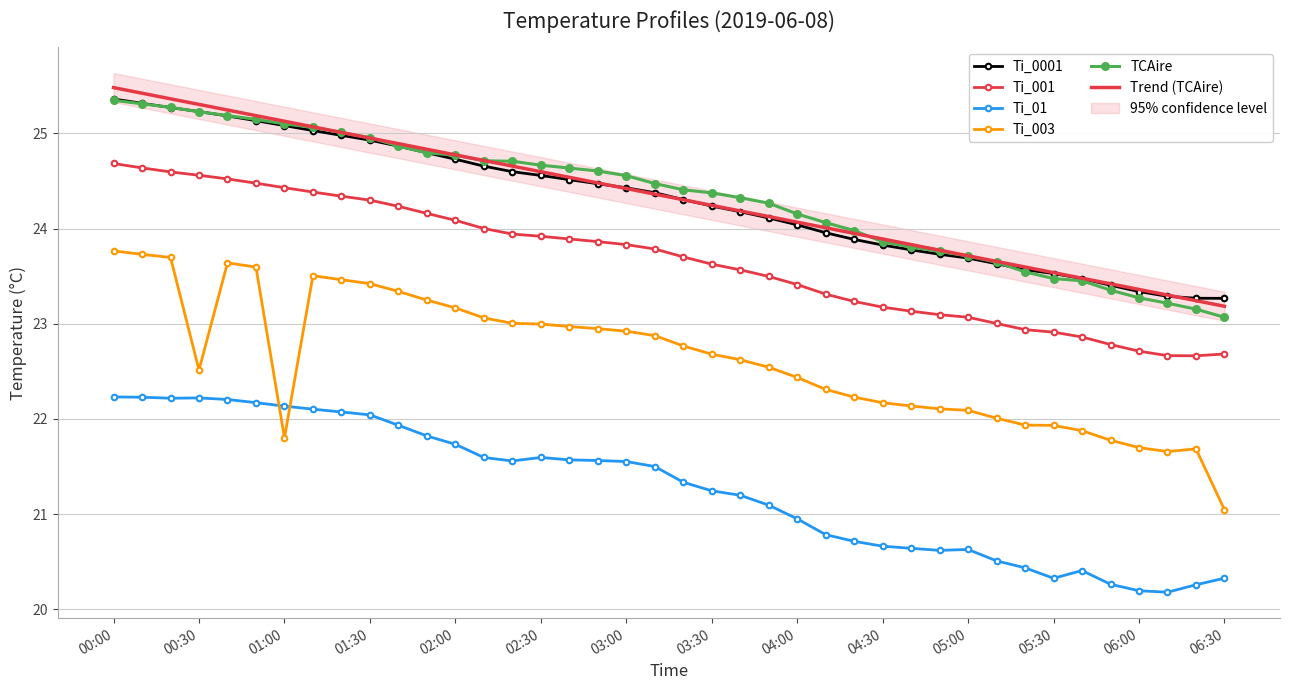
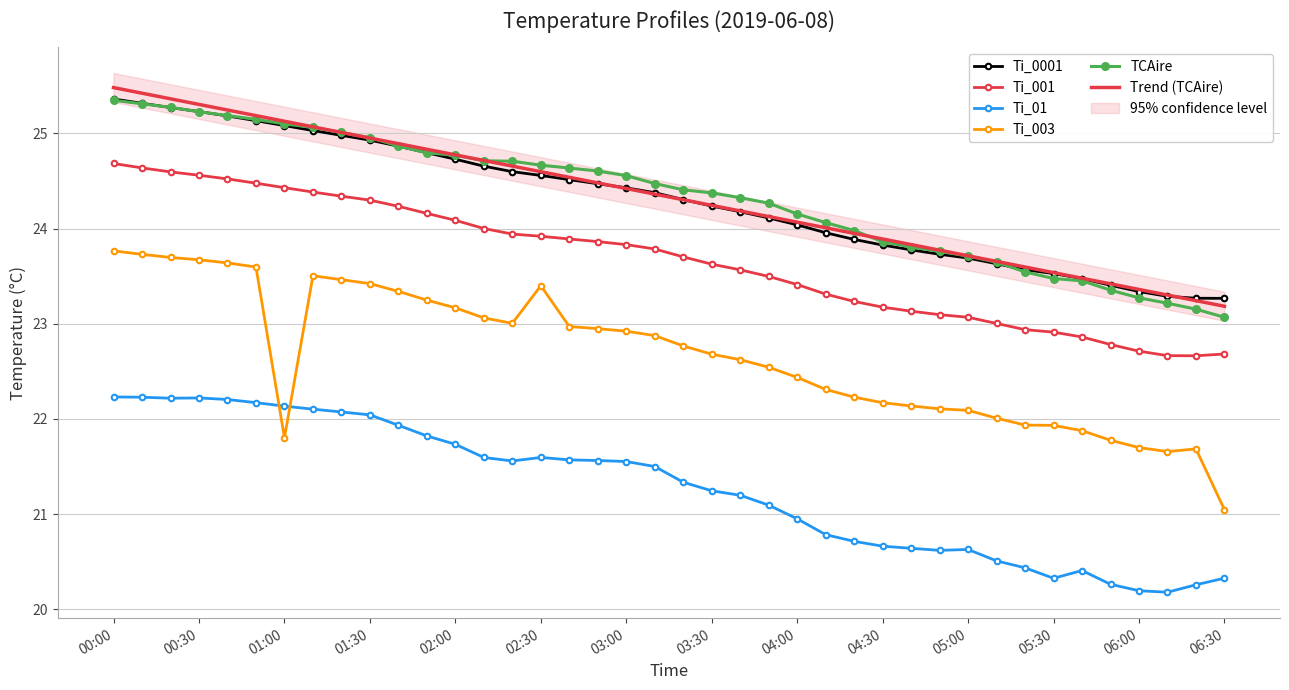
Ti_003, 00:30: 22.5 -> 23.7
Ti_003, 02:30: 23.0 -> 23.4
